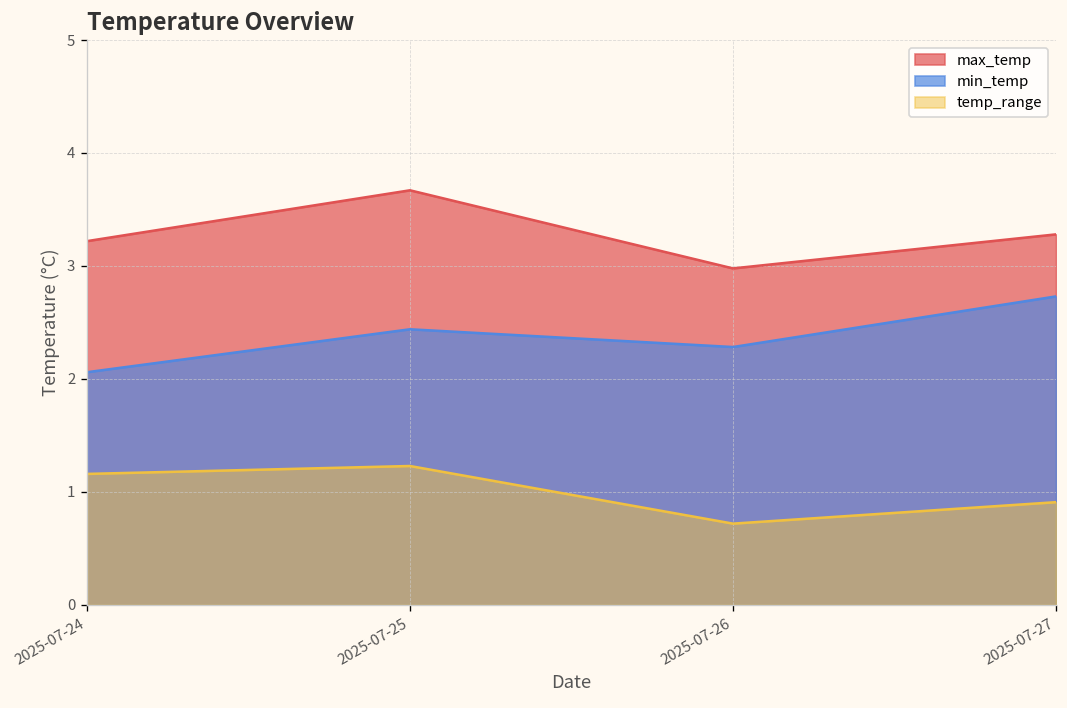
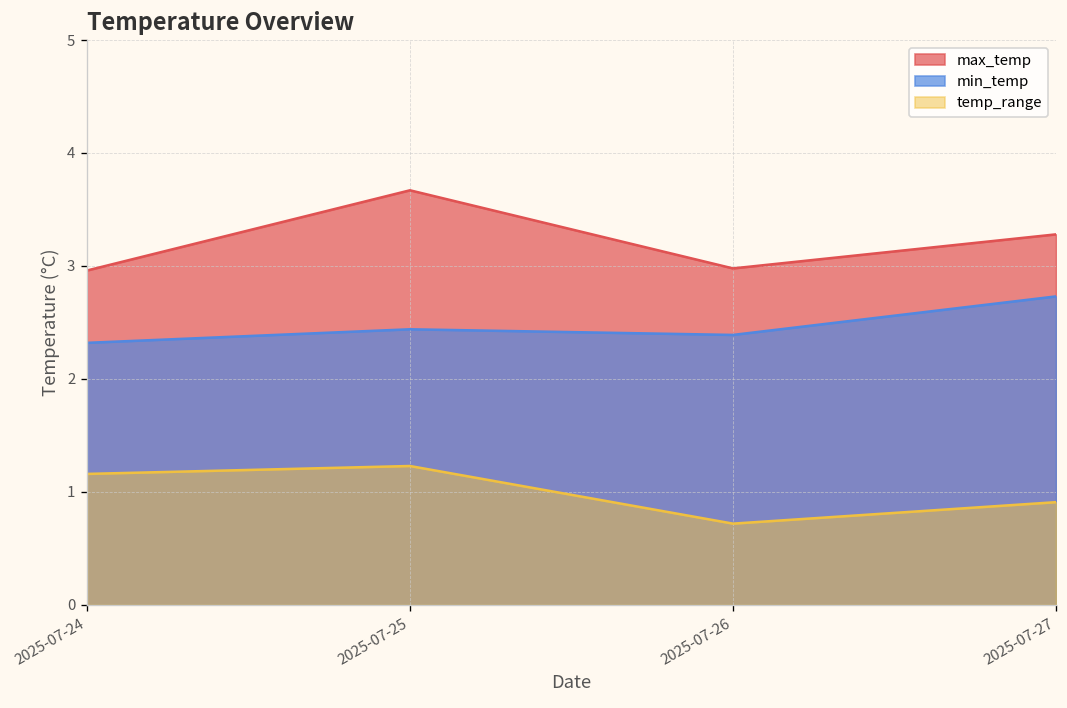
max_temp, 2025-07-24: 3.2 -> 3.0
min_temp, 2025-07-24: 2.1 -> 2.3
min_temp, 2025-07-26: 2.3 -> 2.4
